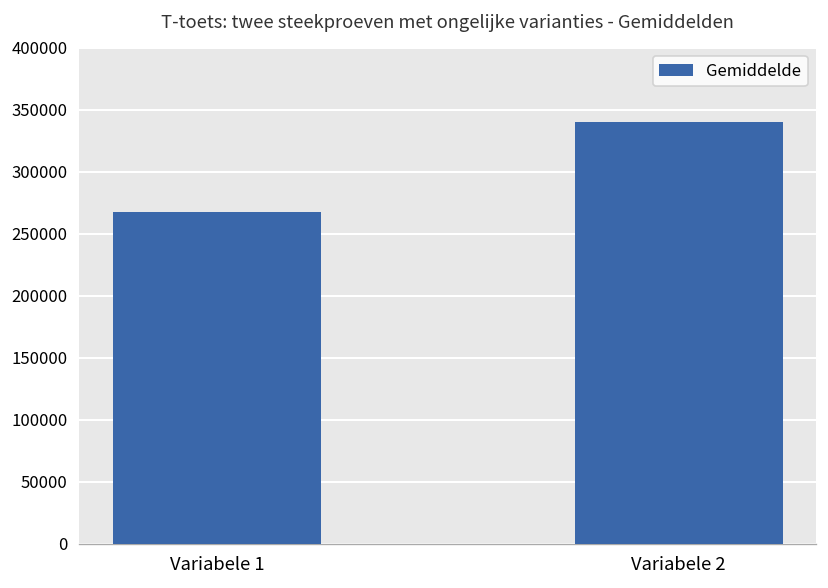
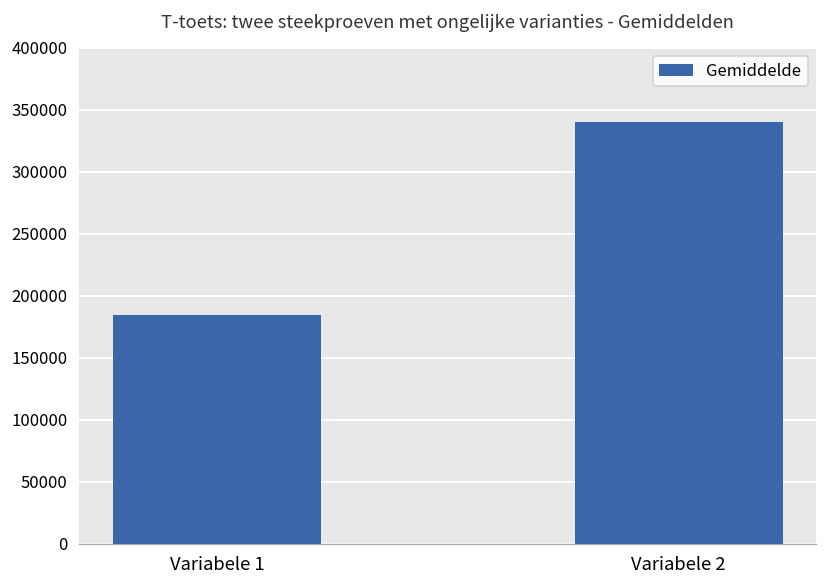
Variabele 1: 267000 -> 185000
